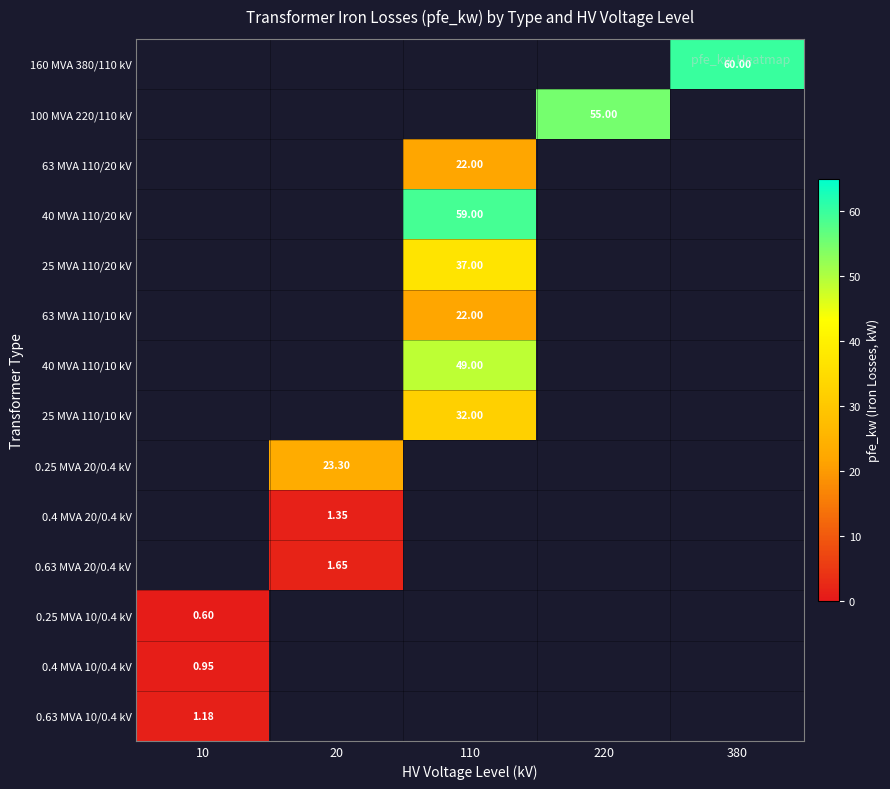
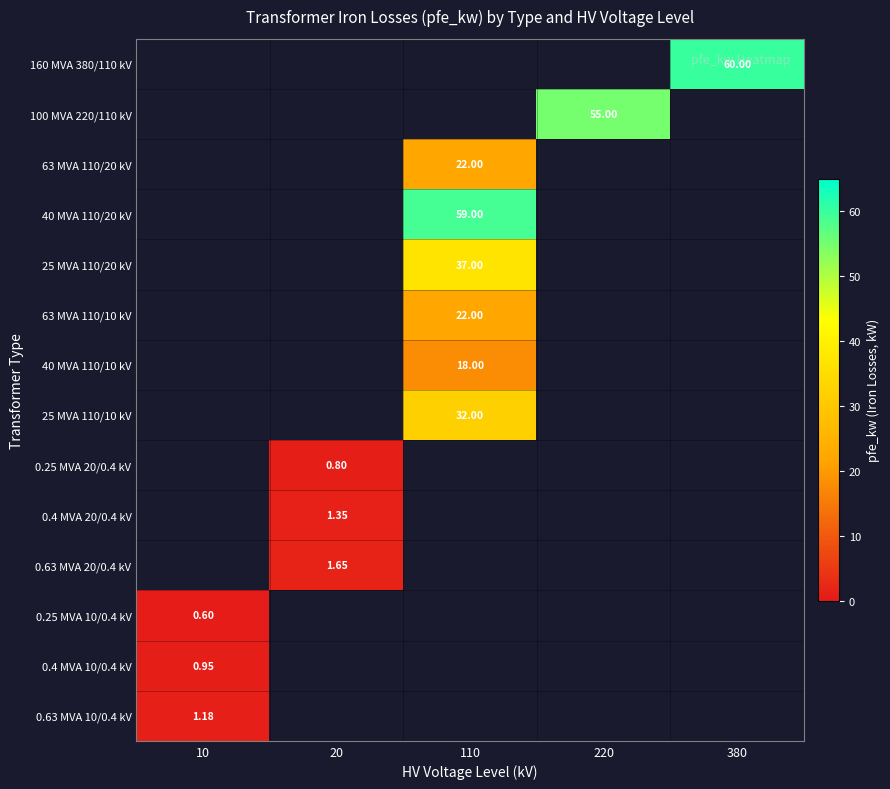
40 MVA 110/10 kV, 110: 49.00 -> 18.00
0.25 MVA 20/0.4 kV, 20: 23.30 -> 0.80
